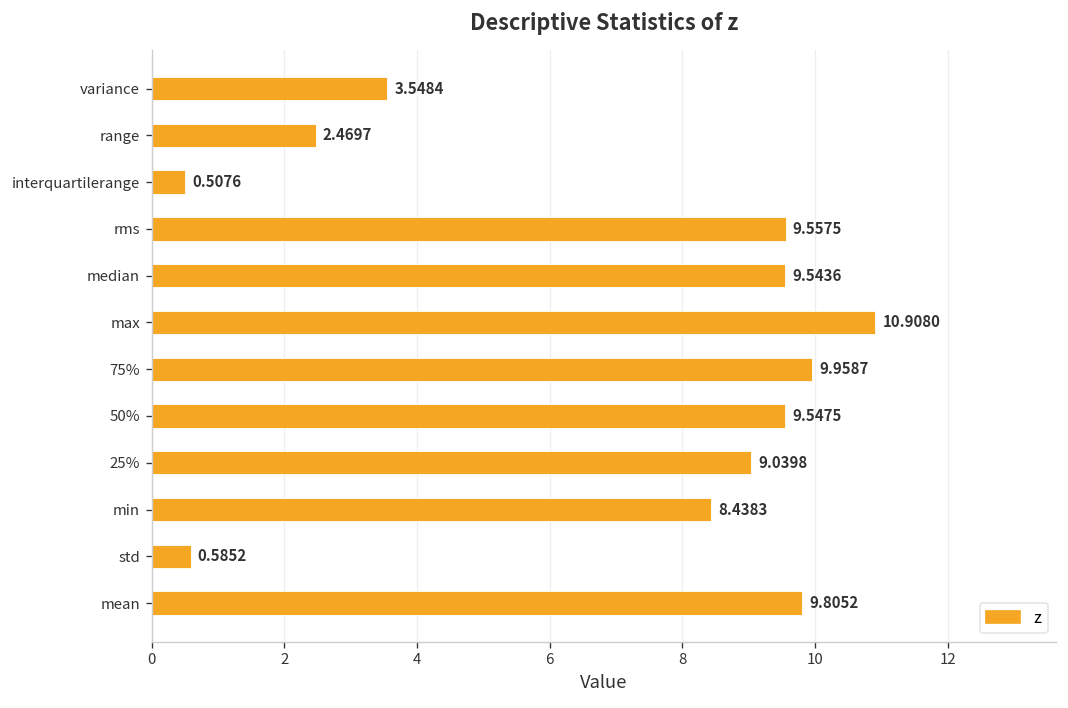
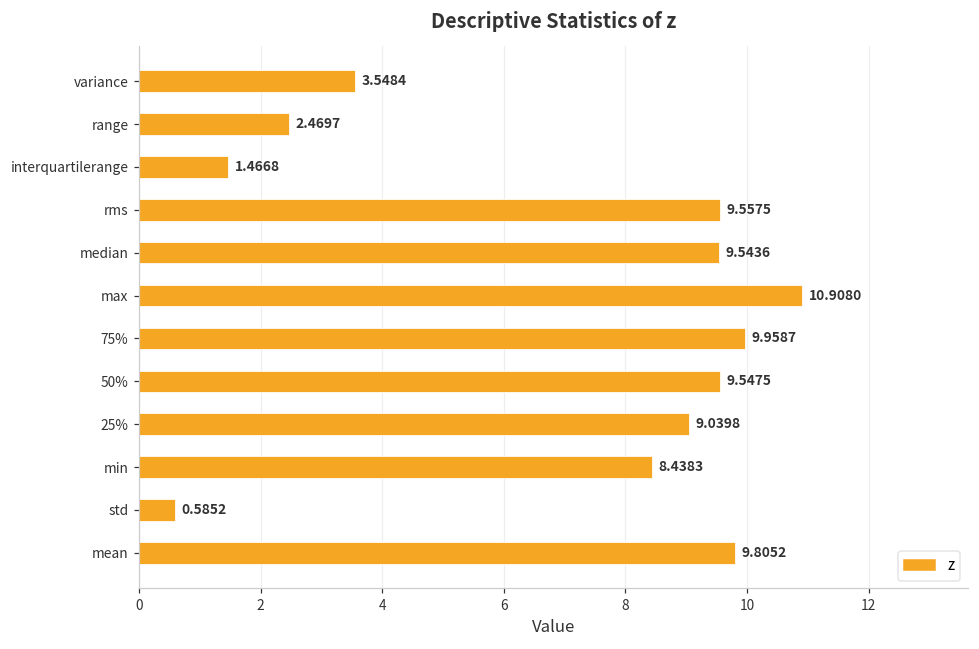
interquartilerange: 0.5076 -> 1.4668
